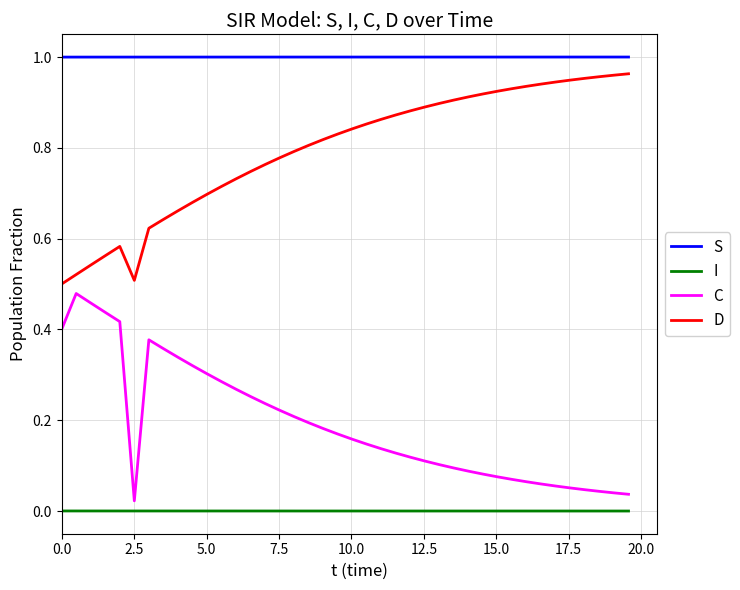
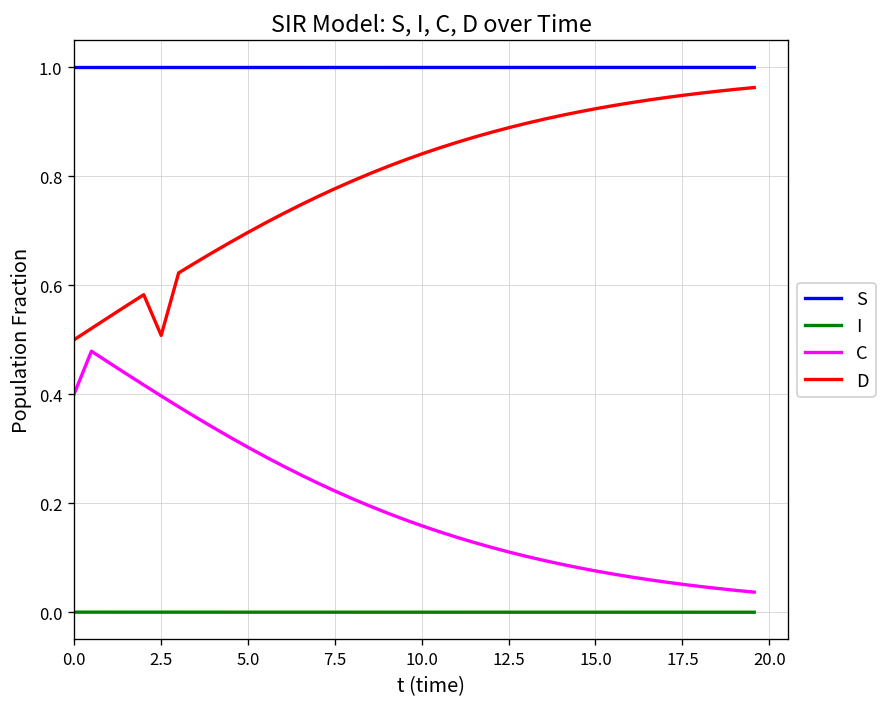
C, 2.5: 0.02 -> 0.40
